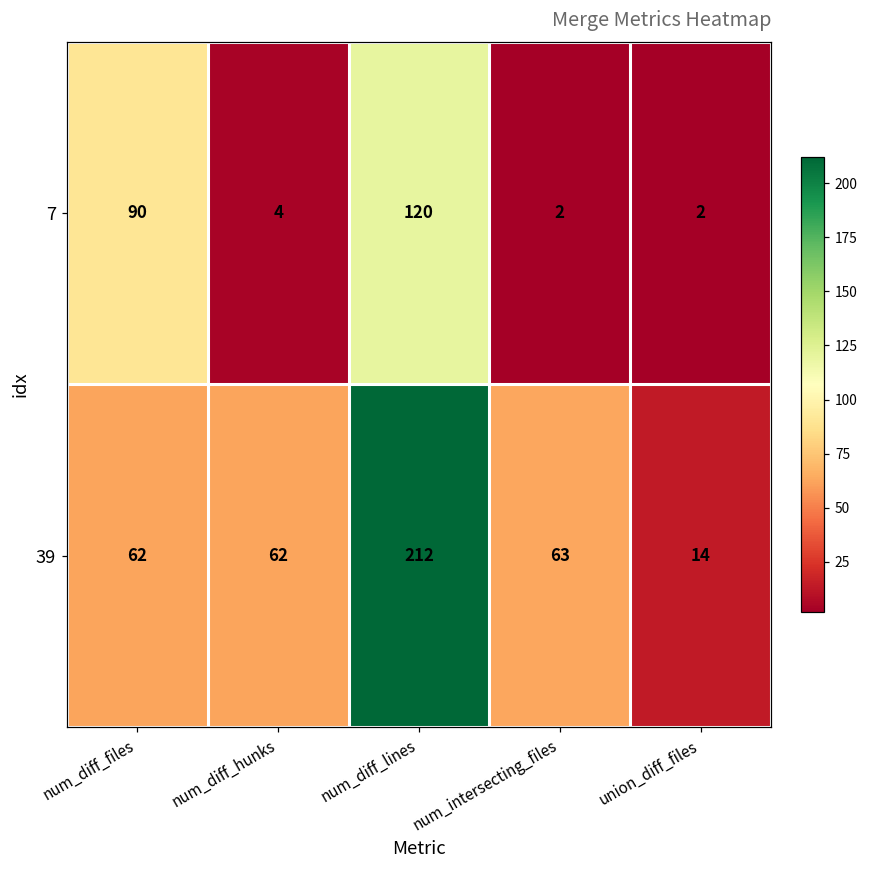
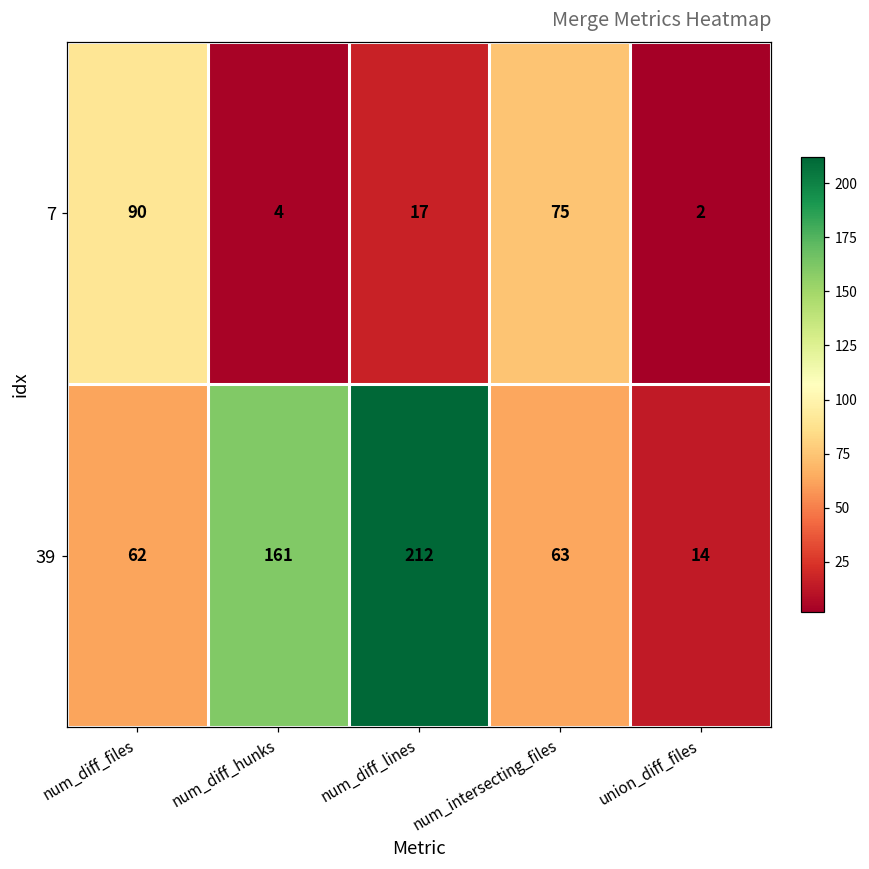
7, num_diff_lines: 120 -> 17
7, num_intersecting_files: 2 -> 75
39, num_diff_hunks: 62 -> 161
